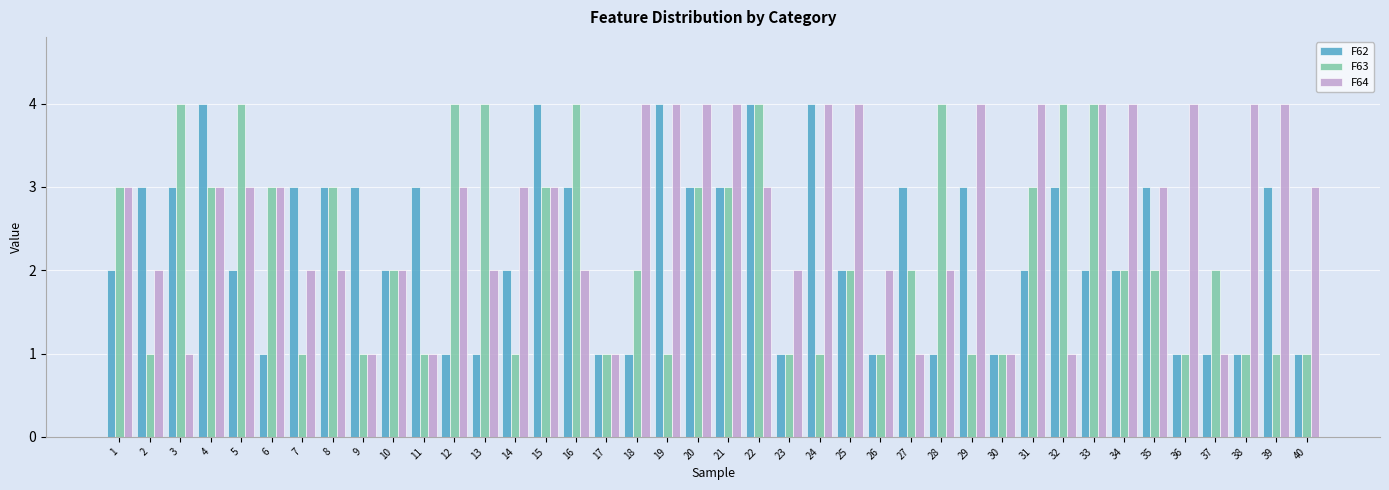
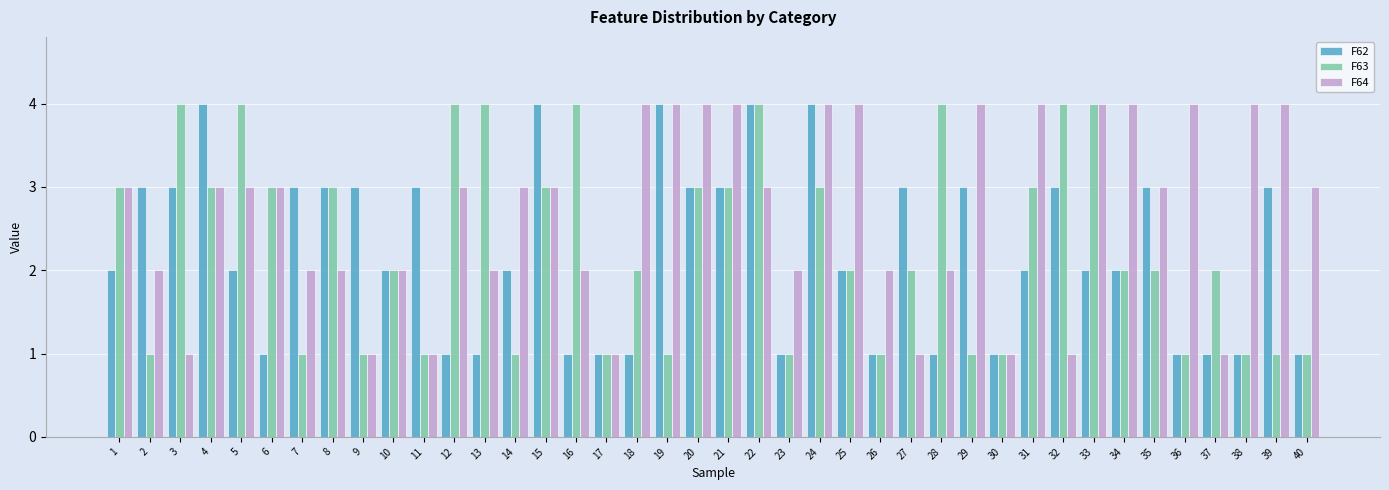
F62, 16: 3 -> 1
F63, 24: 1 -> 3
